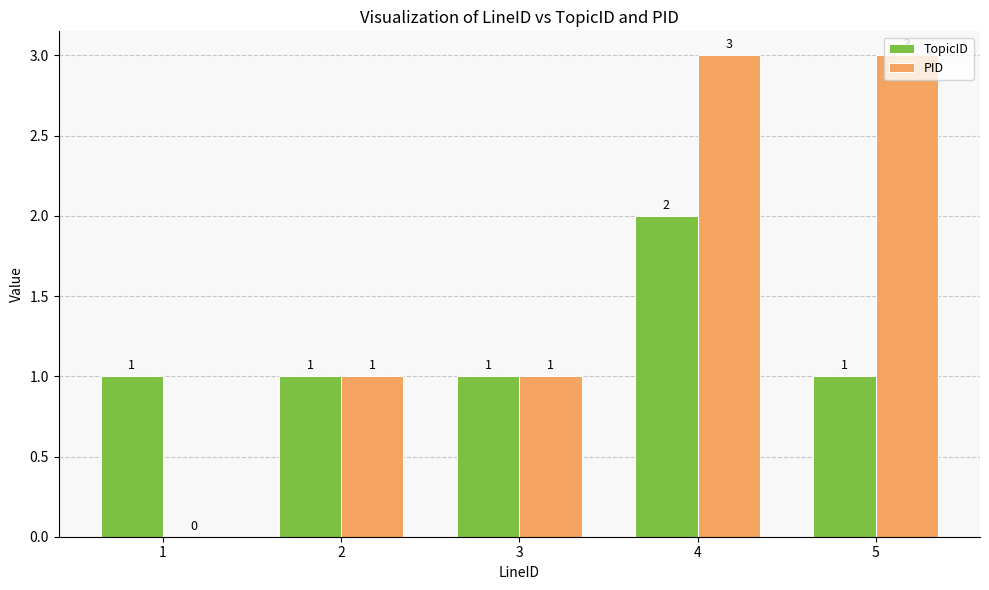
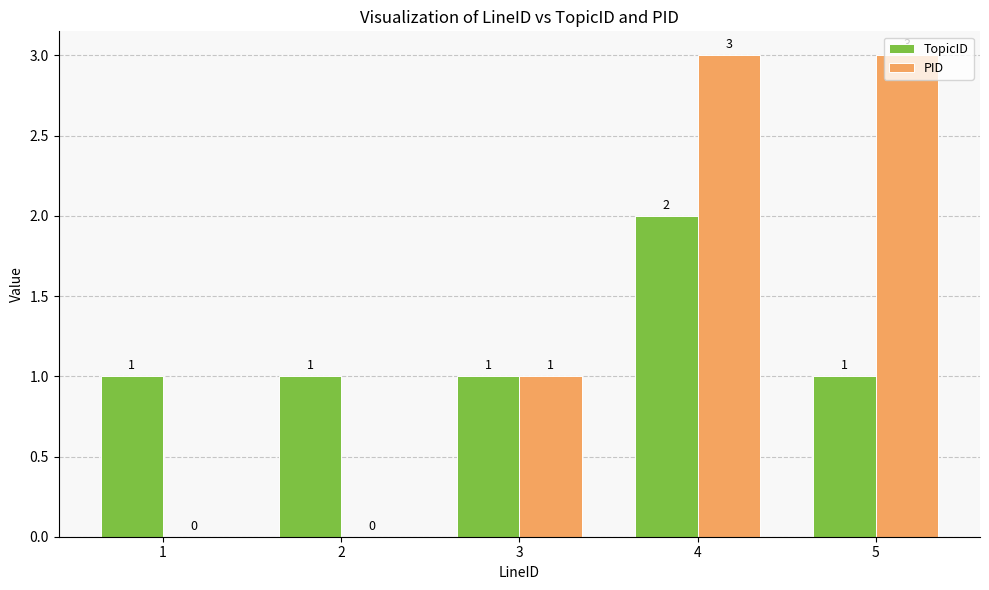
PID, 2: 1 -> 0
